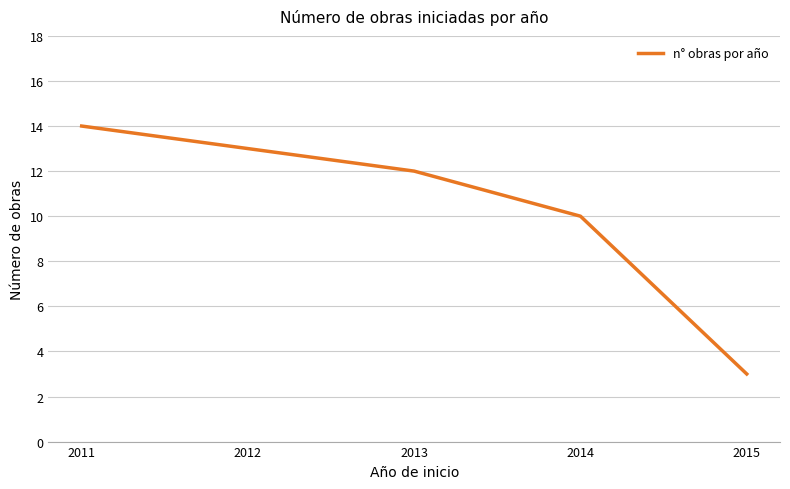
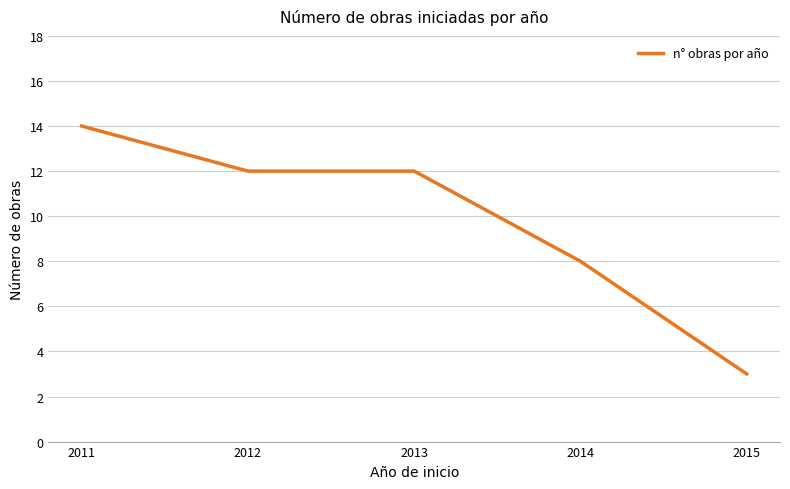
2012: 13 -> 12
2014: 10 -> 8
